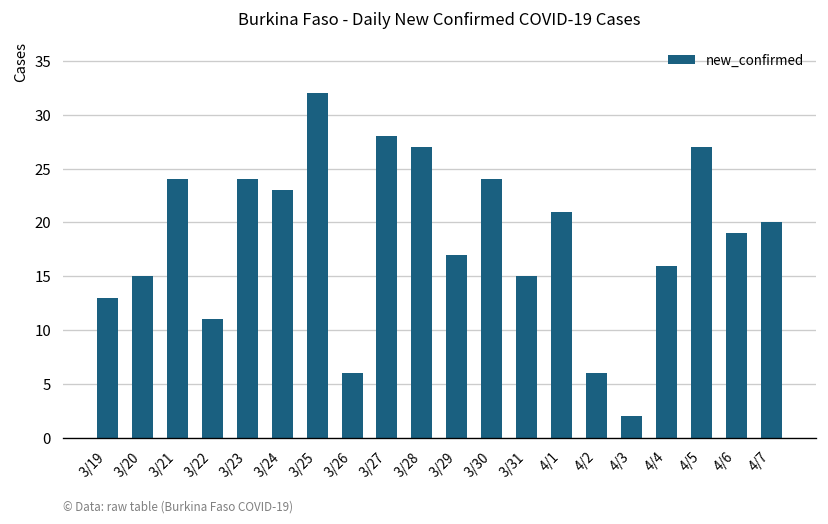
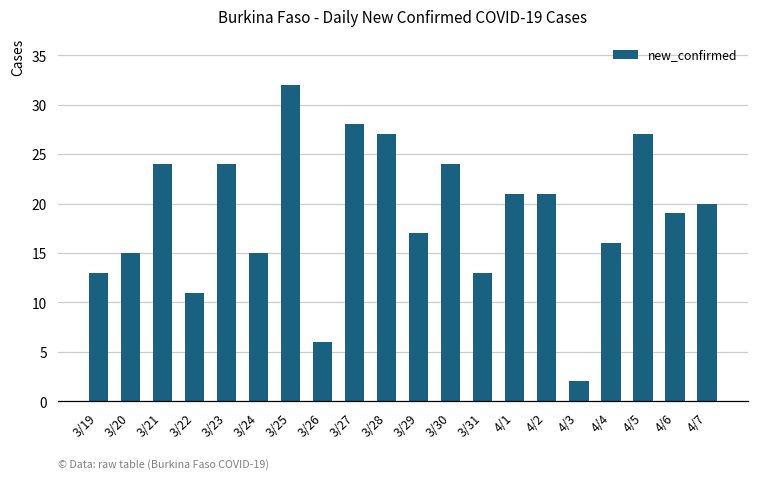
3/24: 23 -> 15
3/31: 15 -> 13
4/2: 6 -> 21
